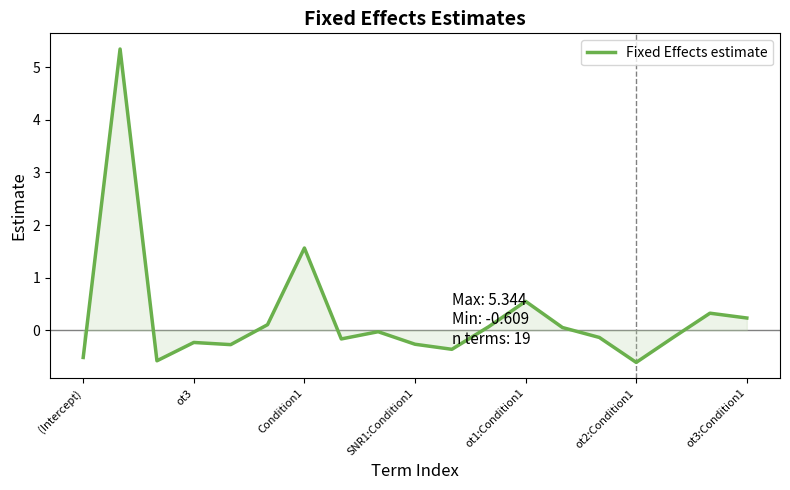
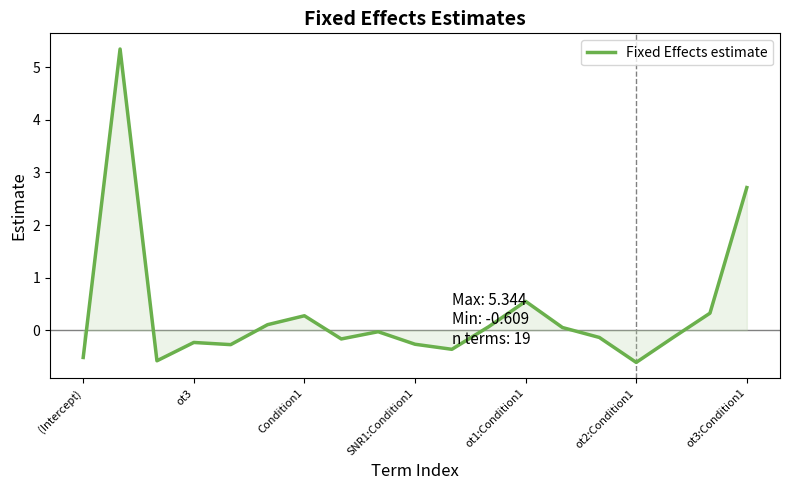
Fixed Effects estimate, Condition1: 1.6 -> 0.3
Fixed Effects estimate, ot3:Condition1: 0.2 -> 2.7
